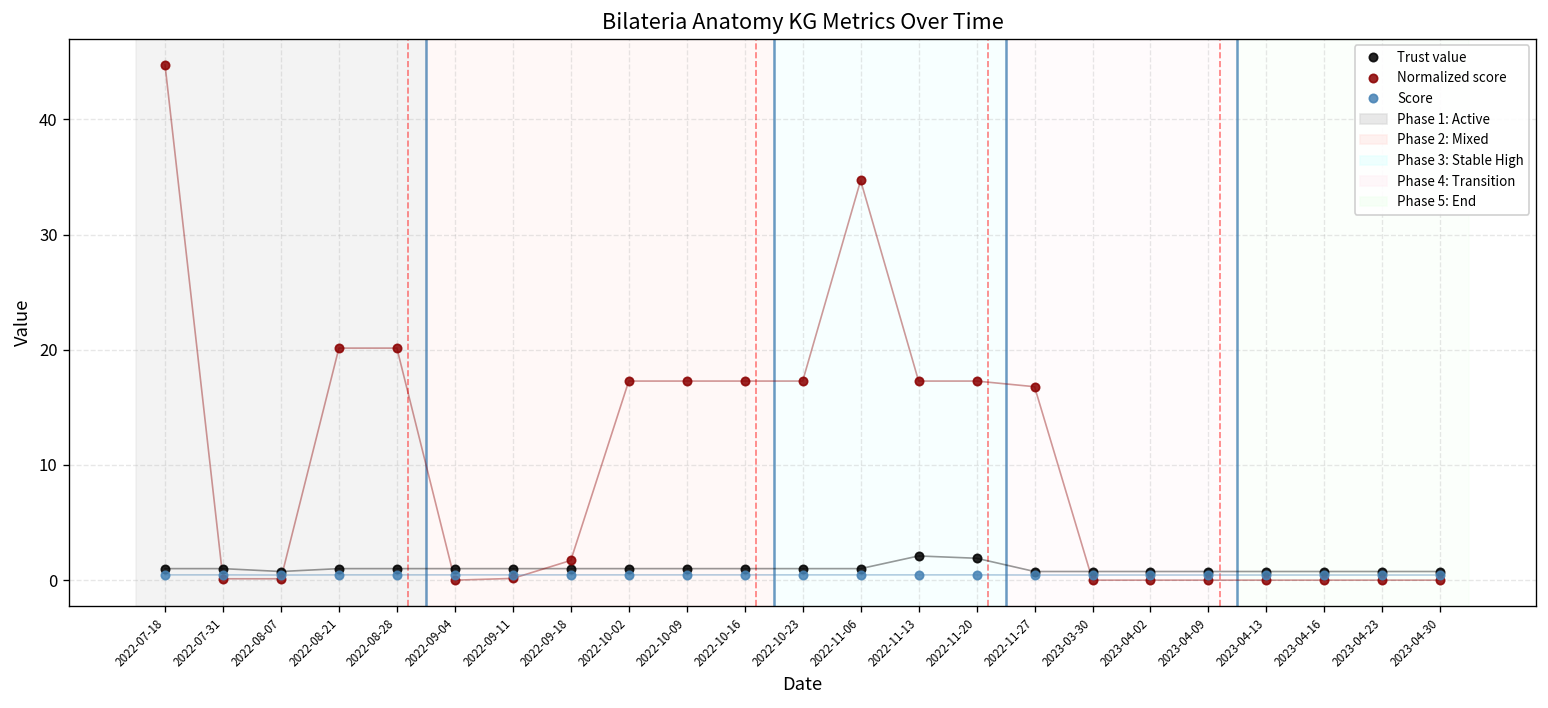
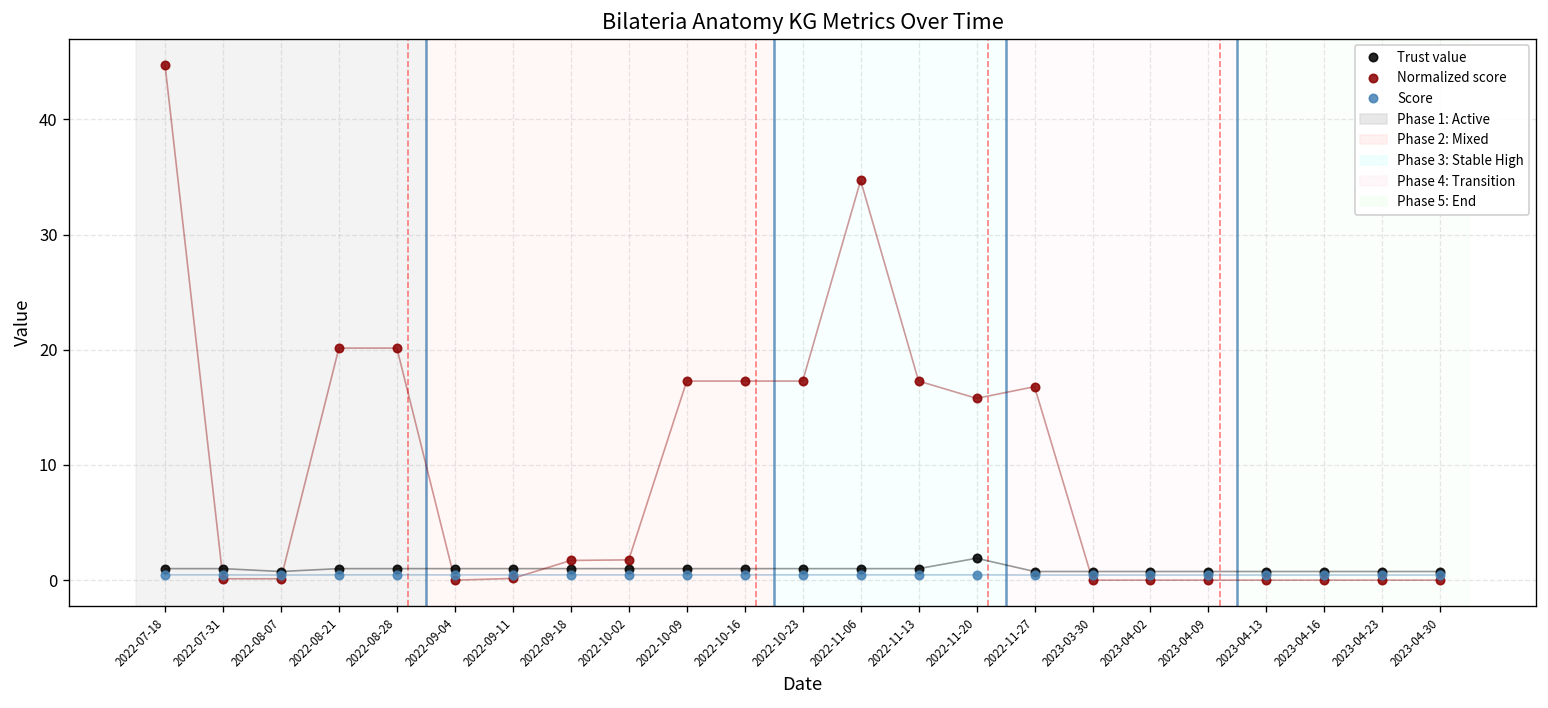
Normalized score, 2022-10-02: 17 -> 2
Trust value, 2022-11-13: 2 -> 1
Normalized score, 2022-11-20: 17 -> 16
